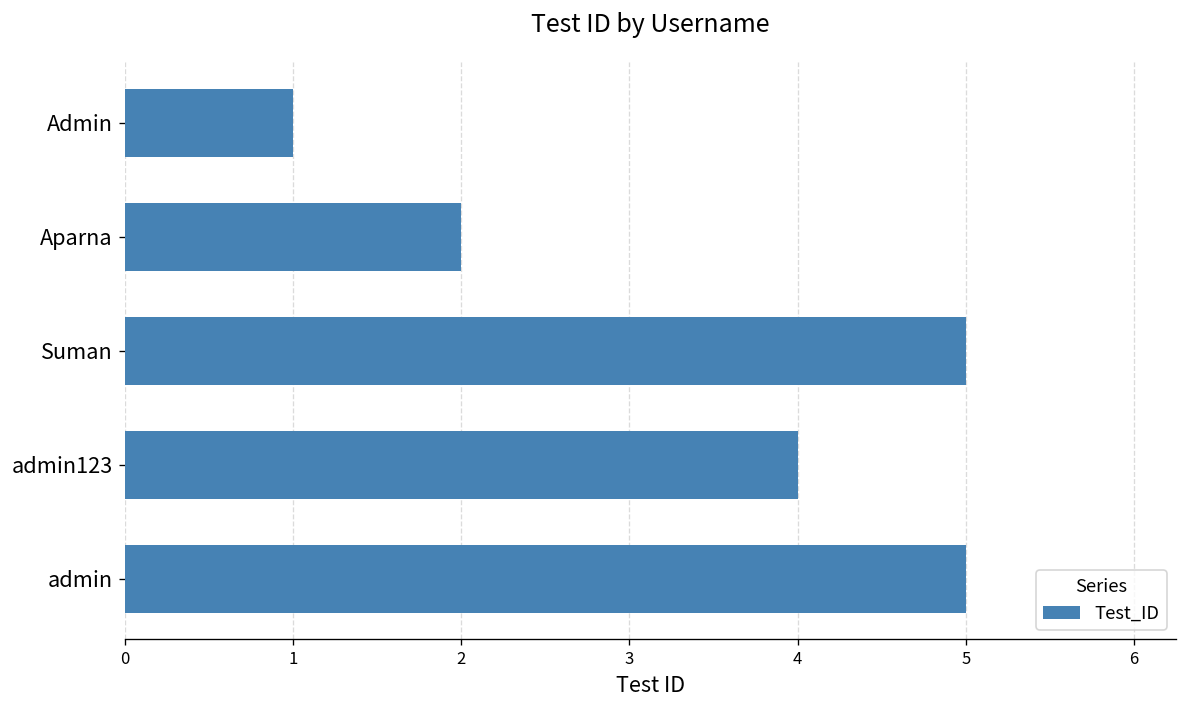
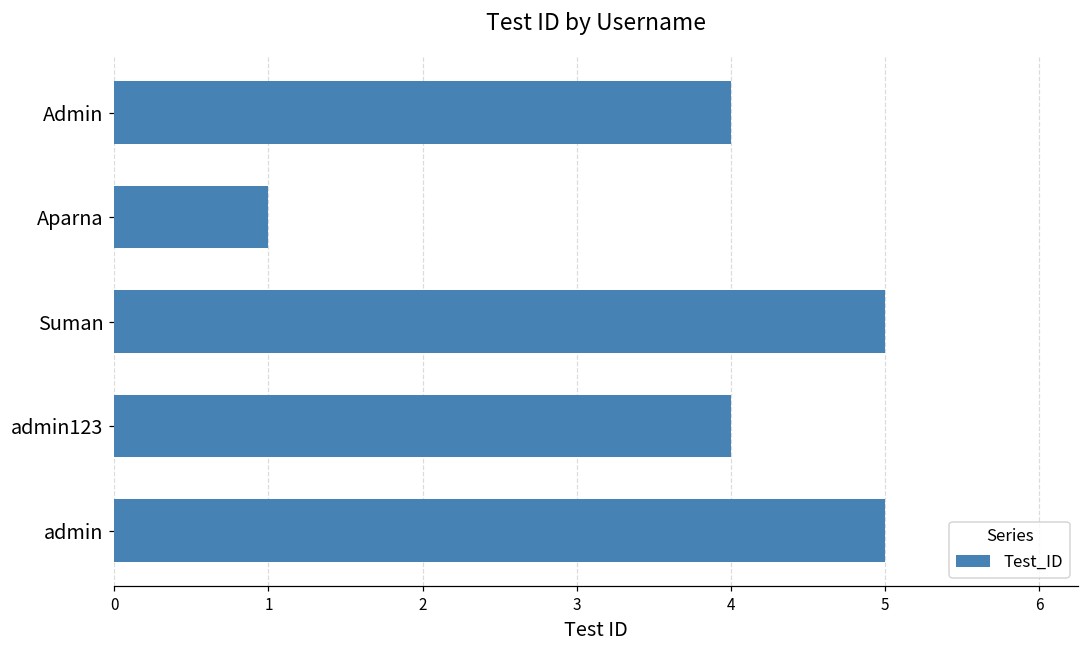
Admin: 1 -> 4
Aparna: 2 -> 1
